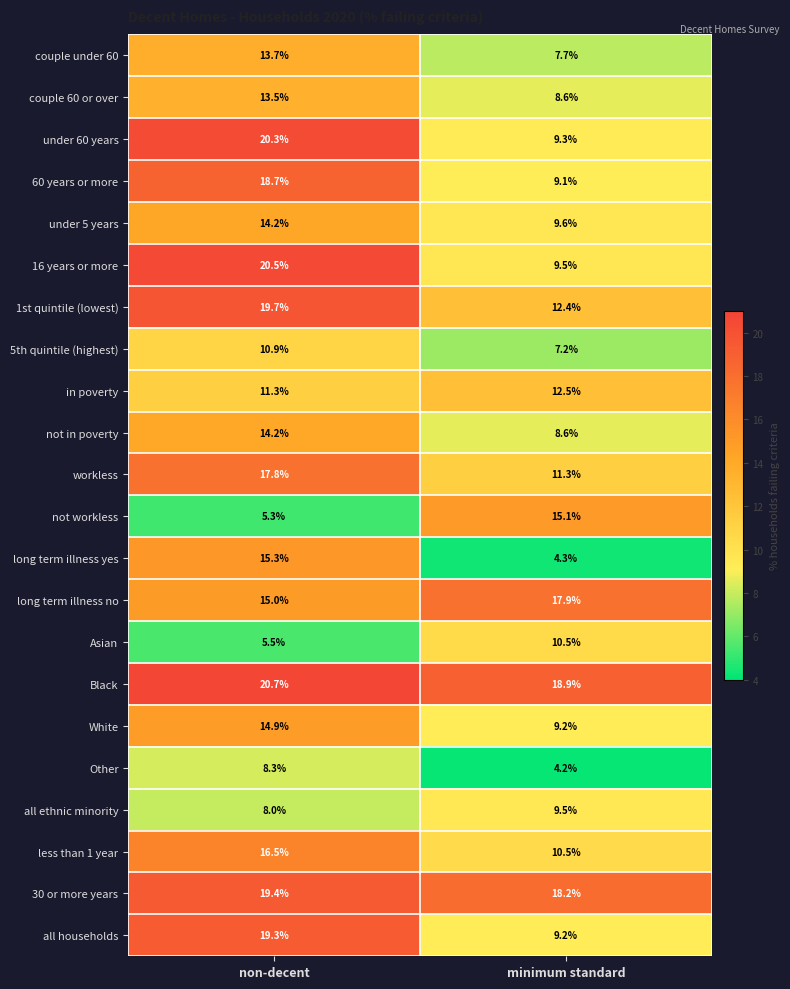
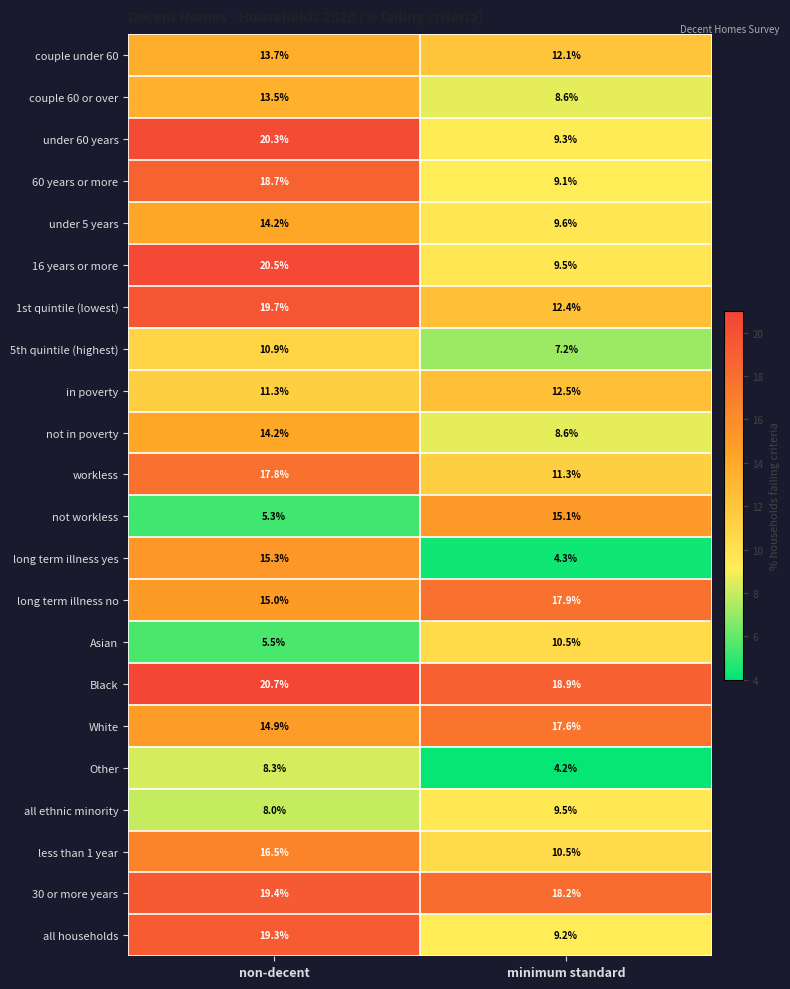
couple under 60, minimum standard: 7.7% -> 12.1%
White, minimum standard: 9.2% -> 17.6%
